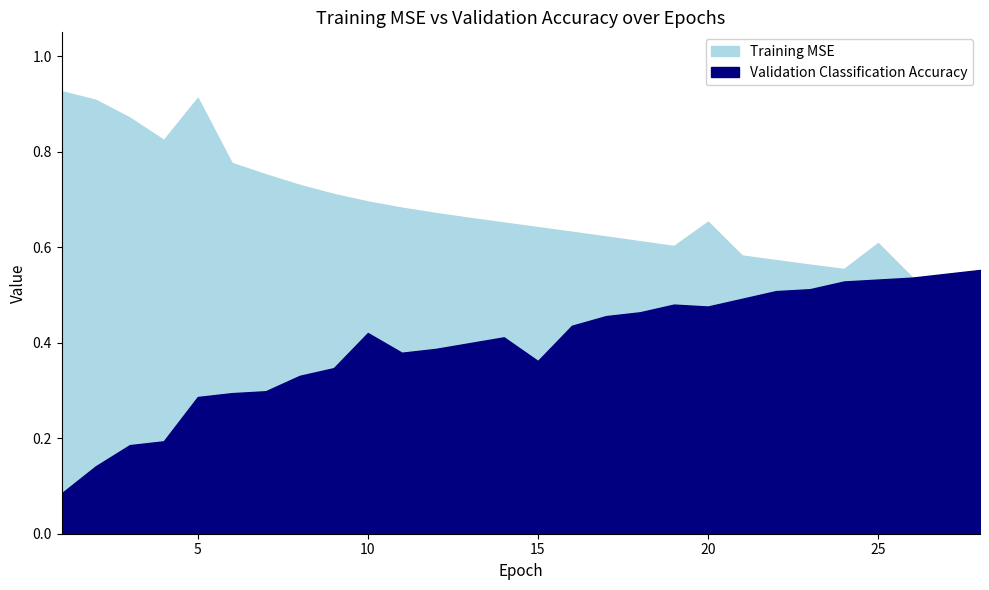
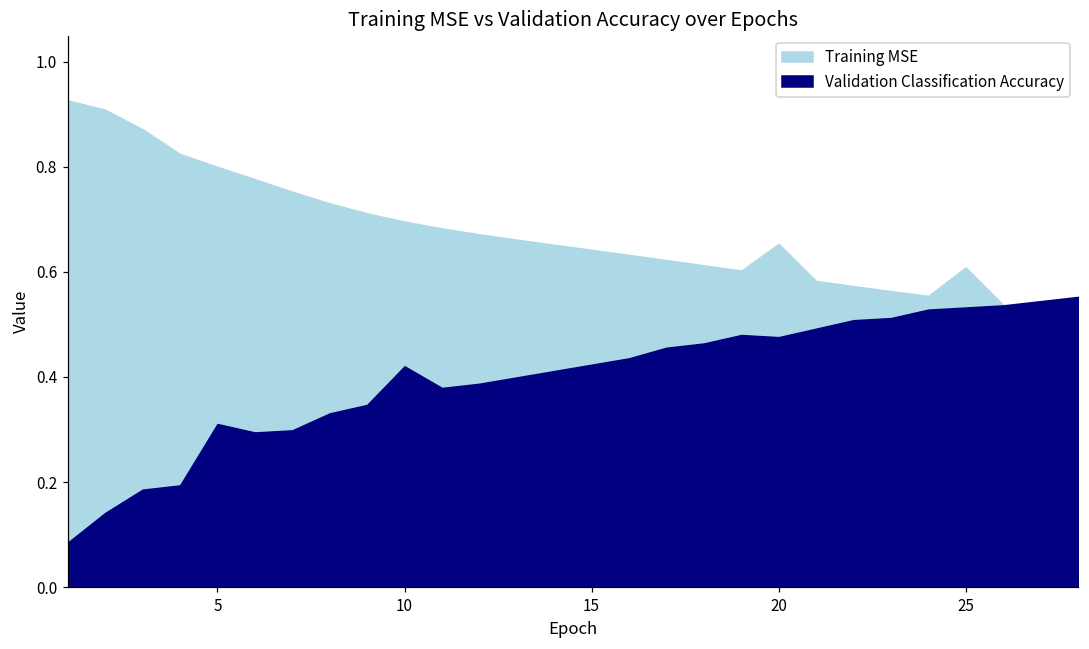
Training MSE, 5: 0.91 -> 0.80
Validation Classification Accuracy, 5: 0.29 -> 0.31
Validation Classification Accuracy, 15: 0.36 -> 0.42
